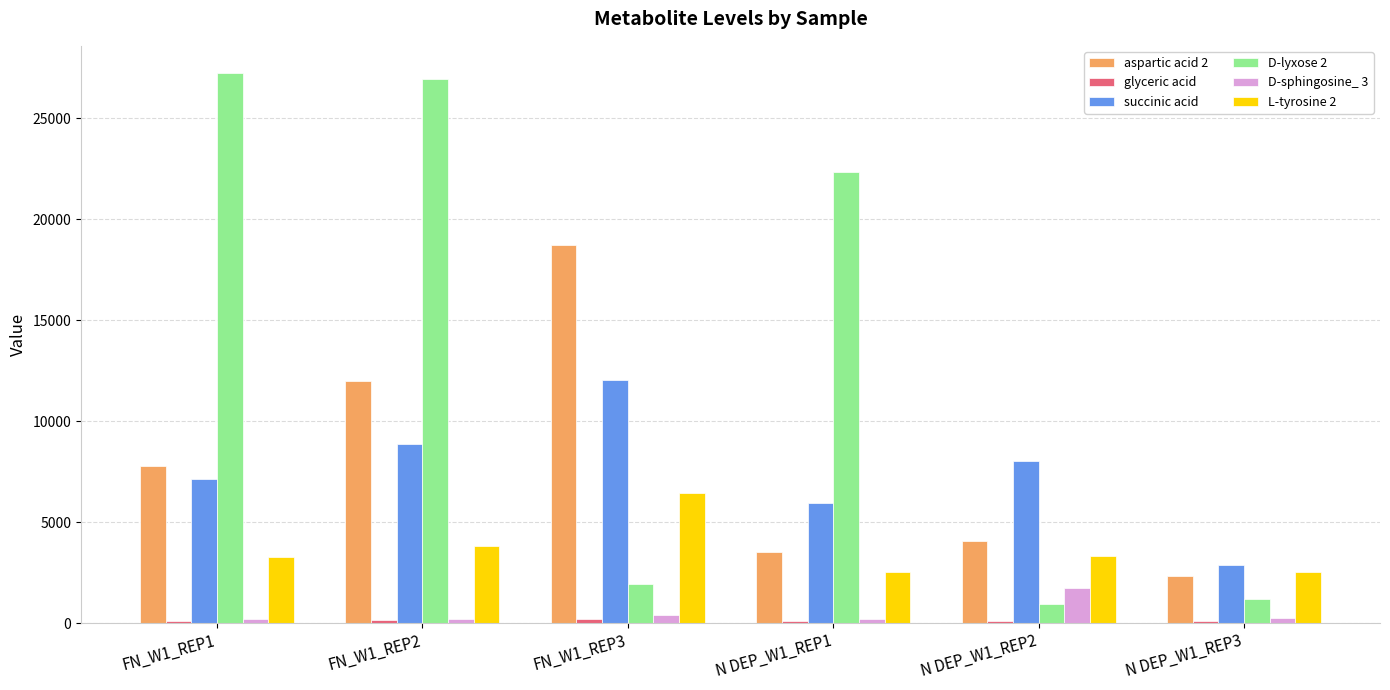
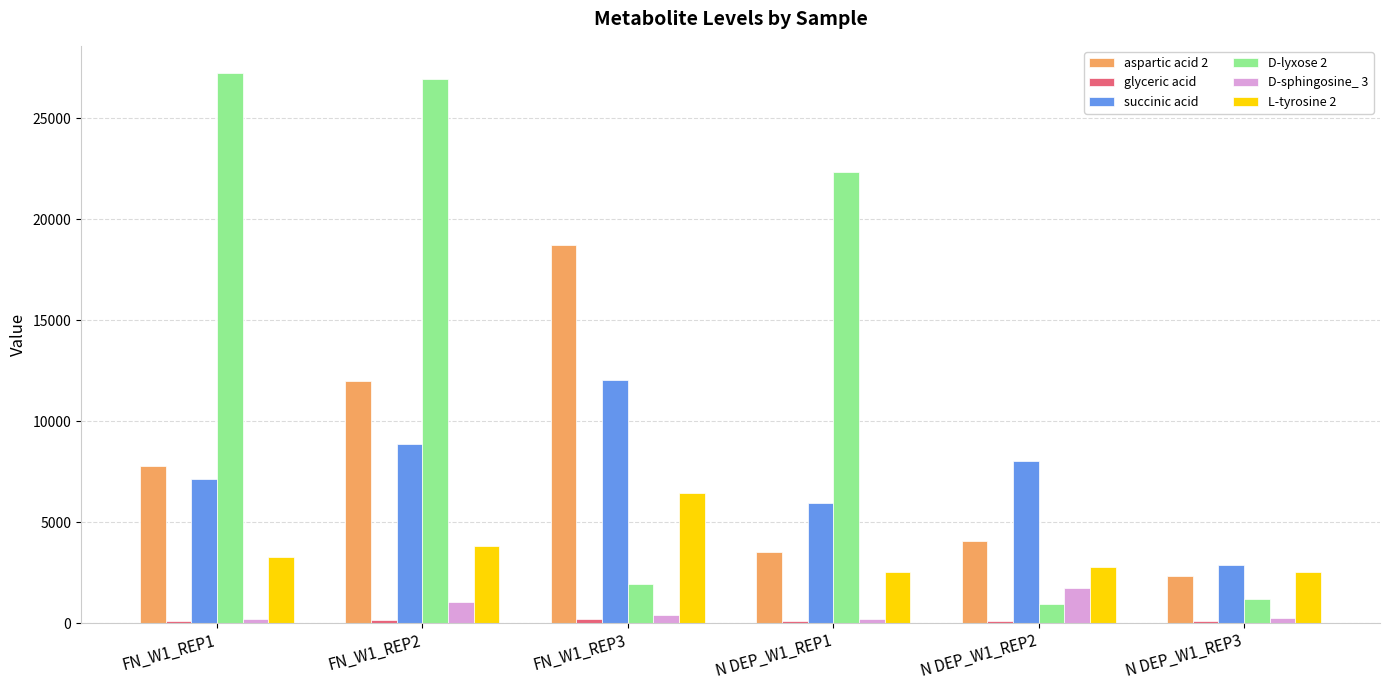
D-sphingosine_ 3, FN_W1_REP2: 200 -> 1000
L-tyrosine 2, N DEP_W1_REP2: 3300 -> 2800
